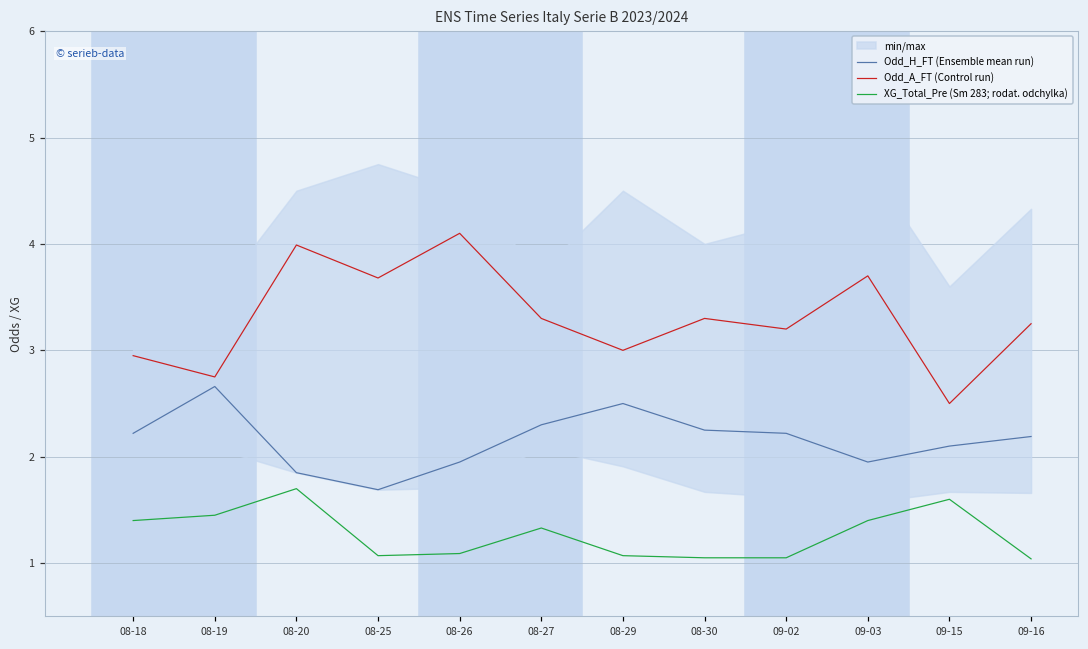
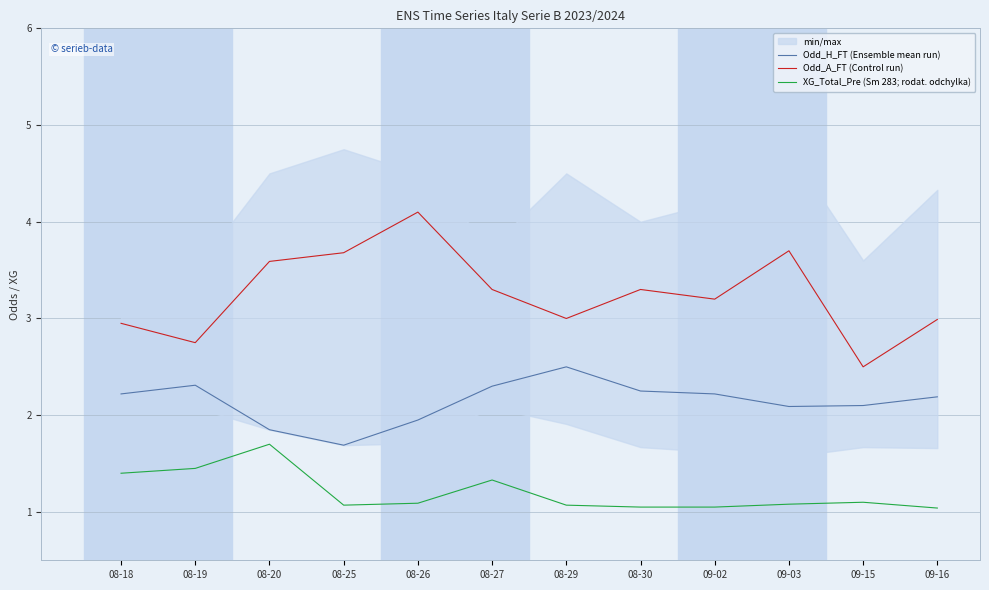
Odd_H_FT (Ensemble mean run), 08-19: 2.7 -> 2.3
Odd_A_FT (Control run), 08-20: 4.0 -> 3.6
Odd_H_FT (Ensemble mean run), 09-03: 2.0 -> 2.1
XG_Total_Pre (Sm 283; rodat. odchylka), 09-03: 1.4 -> 1.1
XG_Total_Pre (Sm 283; rodat. odchylka), 09-15: 1.6 -> 1.1
Odd_A_FT (Control run), 09-16: 3.3 -> 3.0
